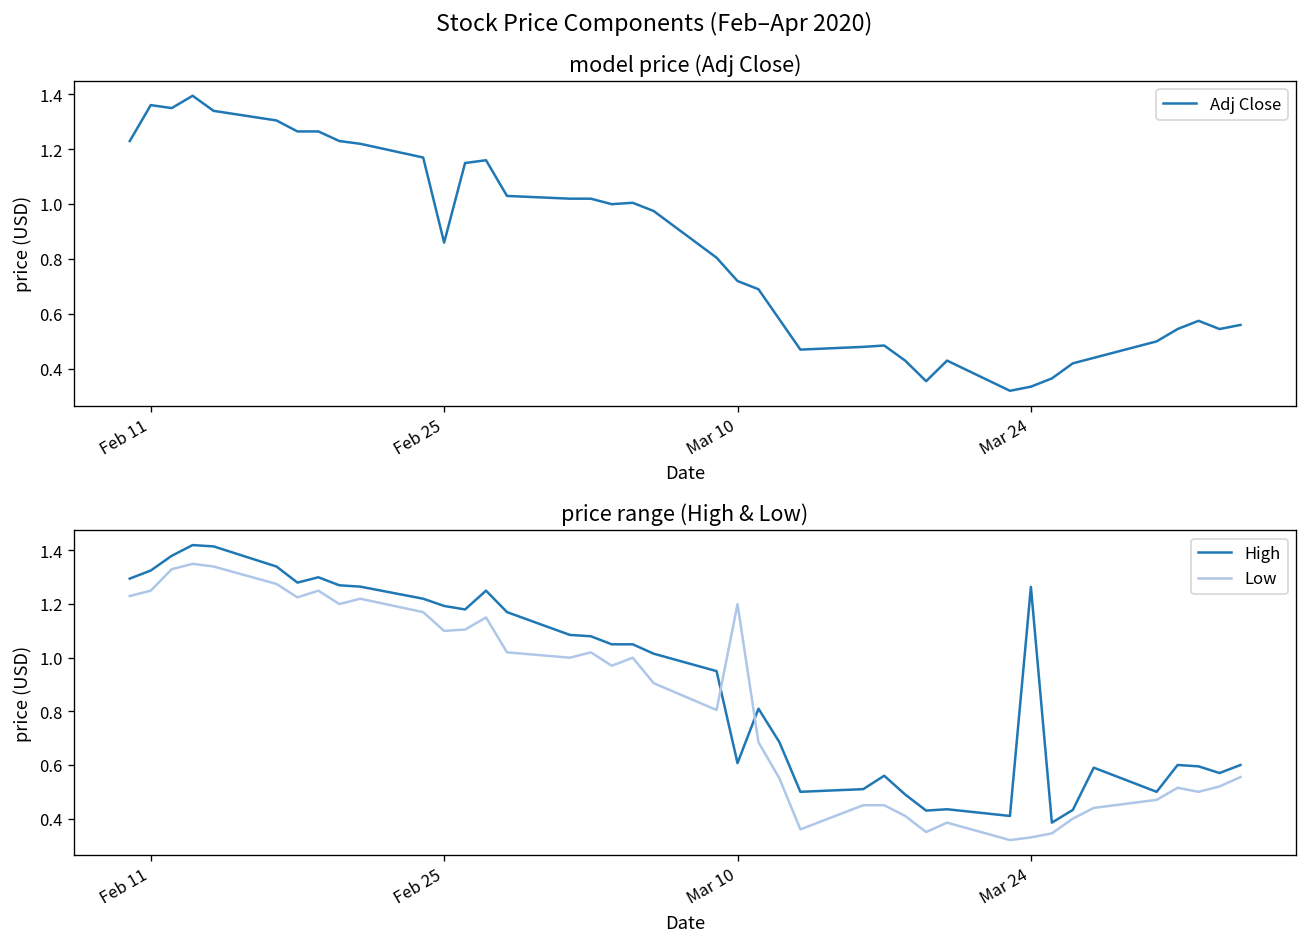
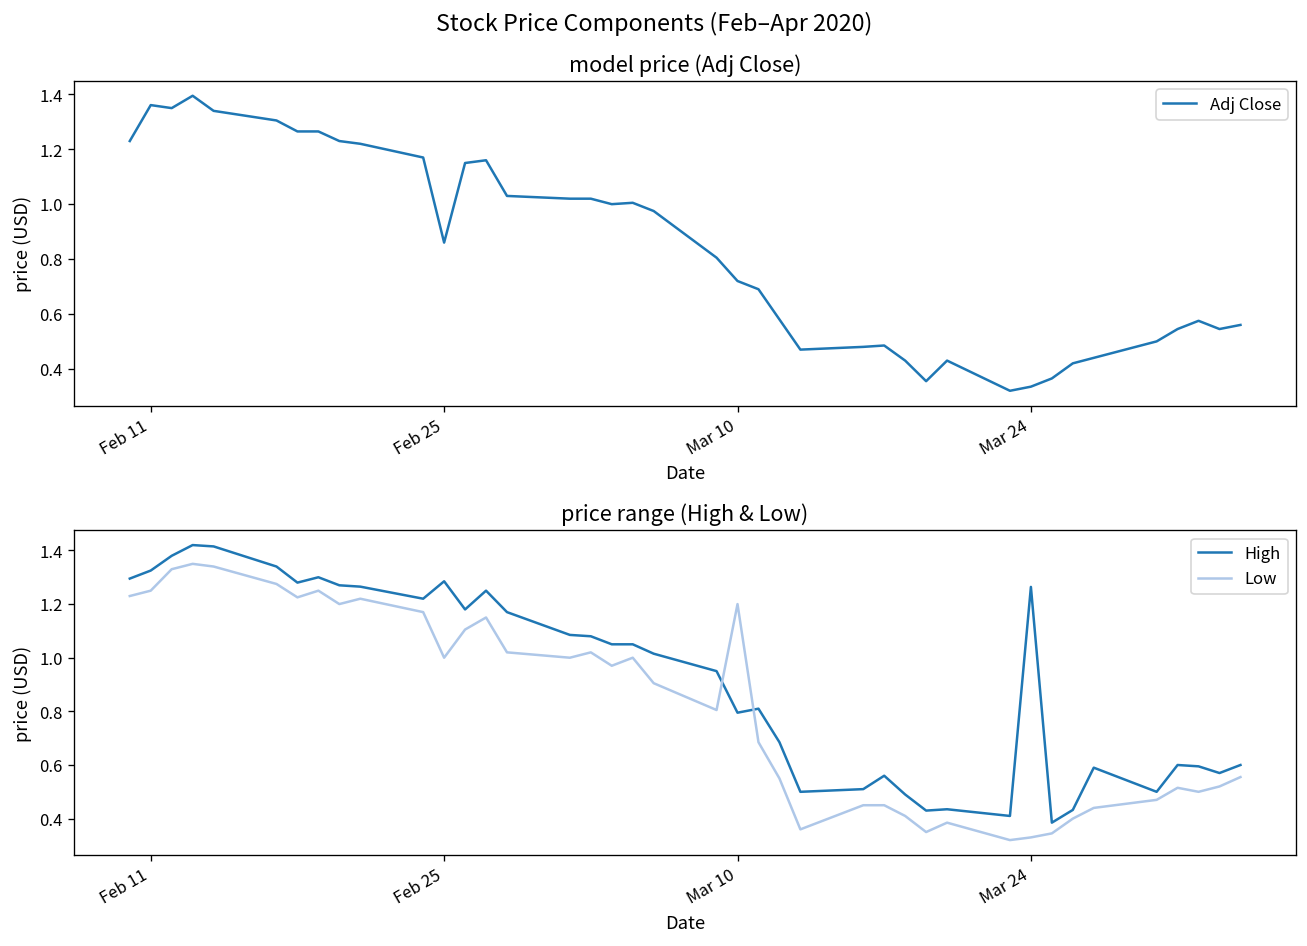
price range (High & Low), High, Feb 25: 1.19 -> 1.29
price range (High & Low), Low, Feb 25: 1.1 -> 1.0
price range (High & Low), High, Mar 10: 0.61 -> 0.80
